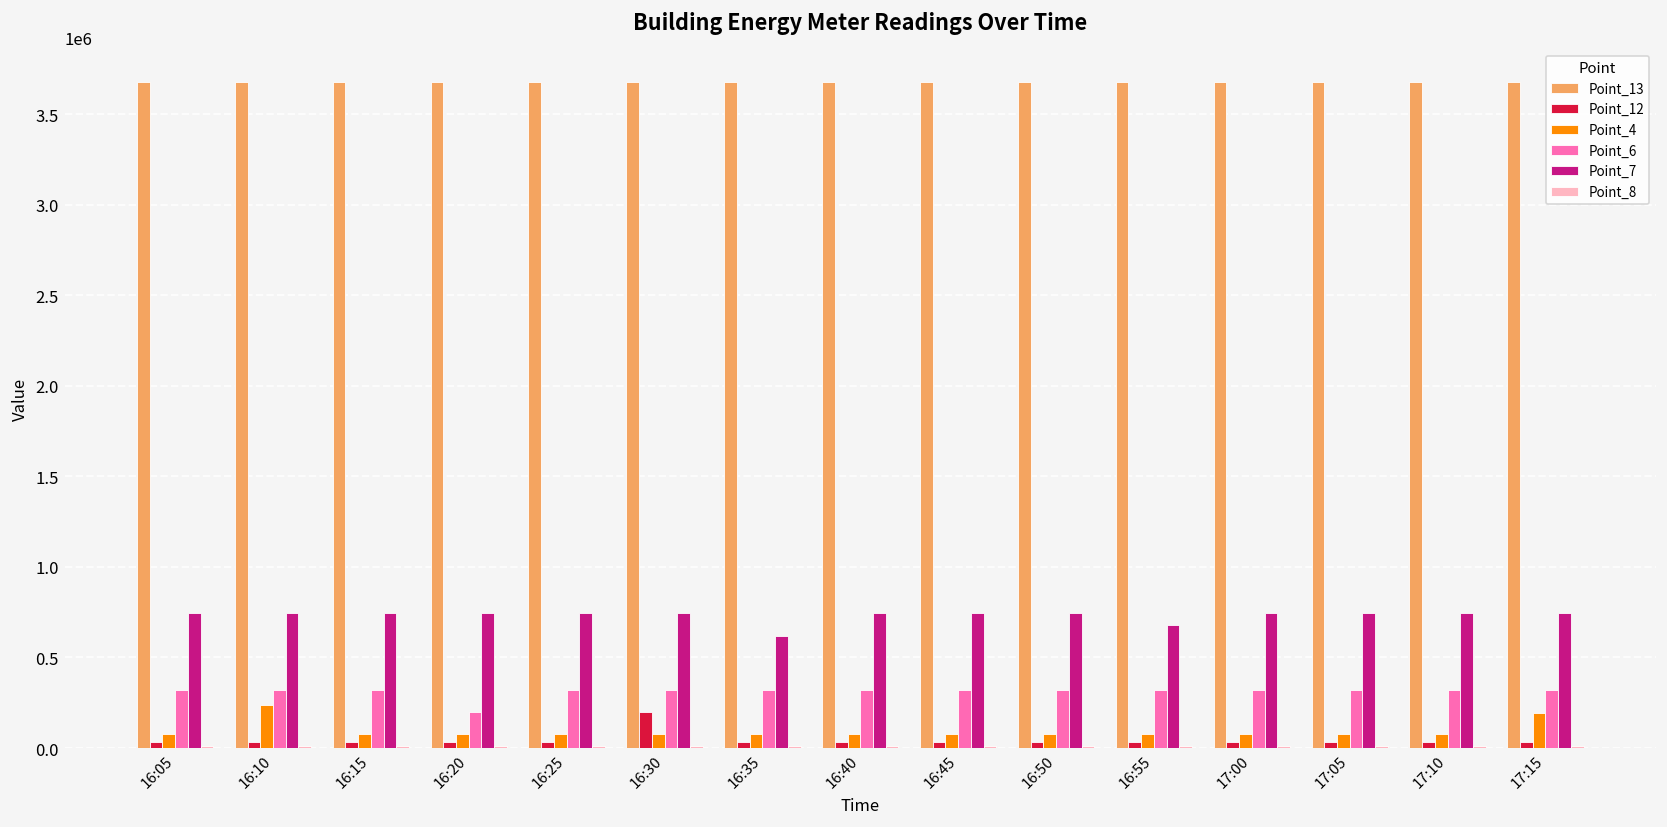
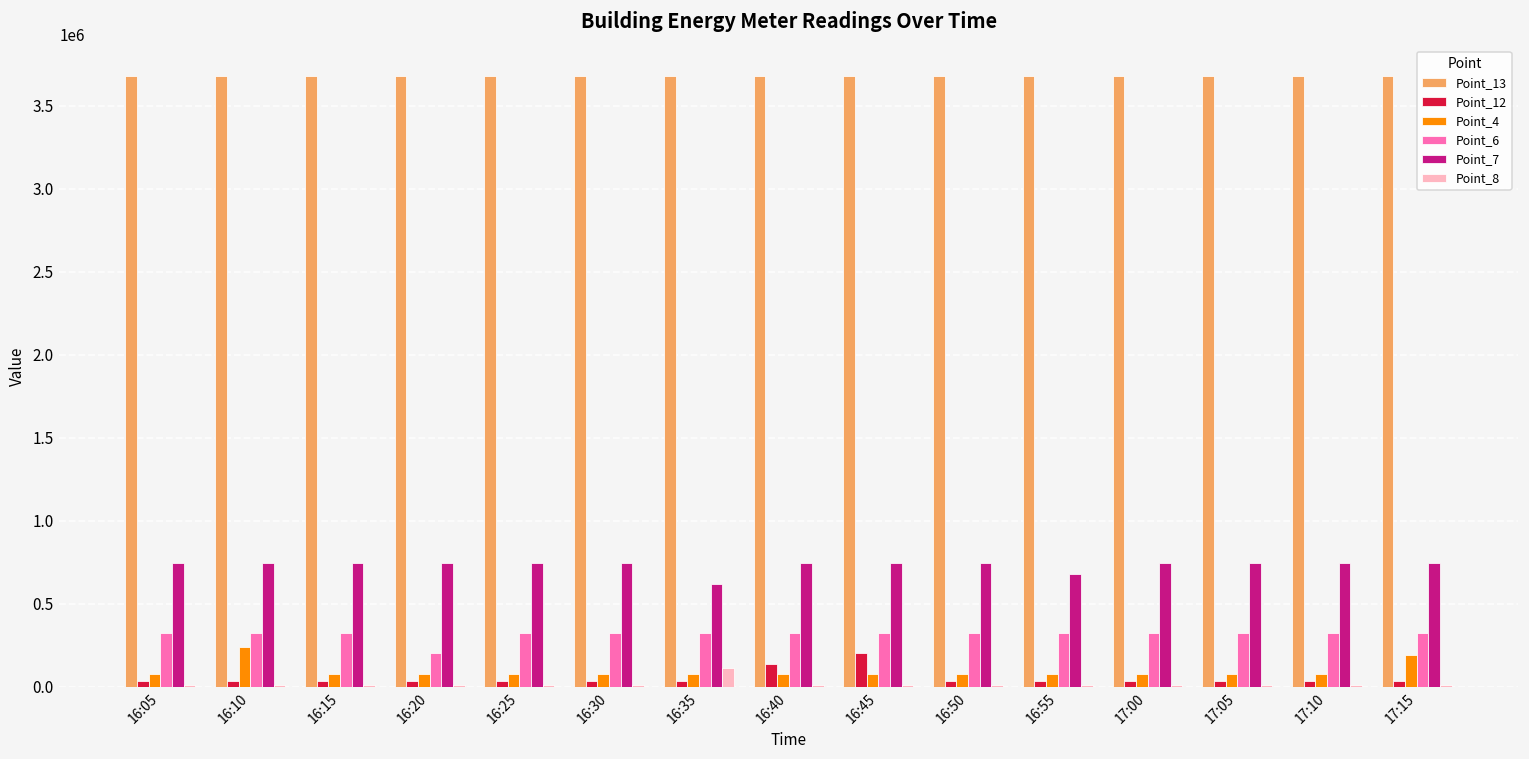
Point_12, 16:30: 200000 -> 40000
Point_8, 16:35: 10000 -> 110000
Point_12, 16:40: 40000 -> 140000
Point_12, 16:45: 40000 -> 200000
